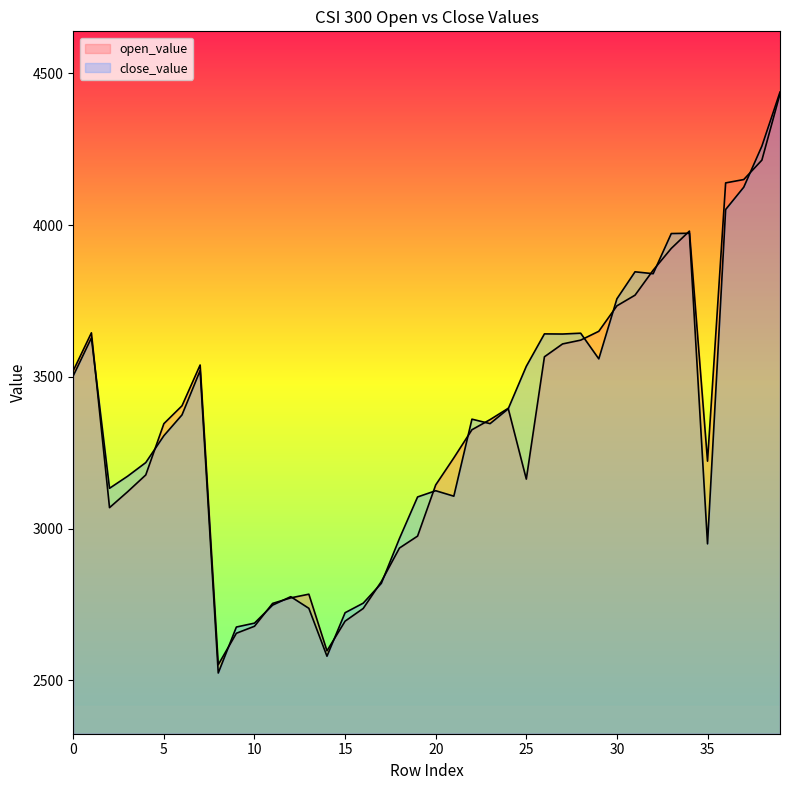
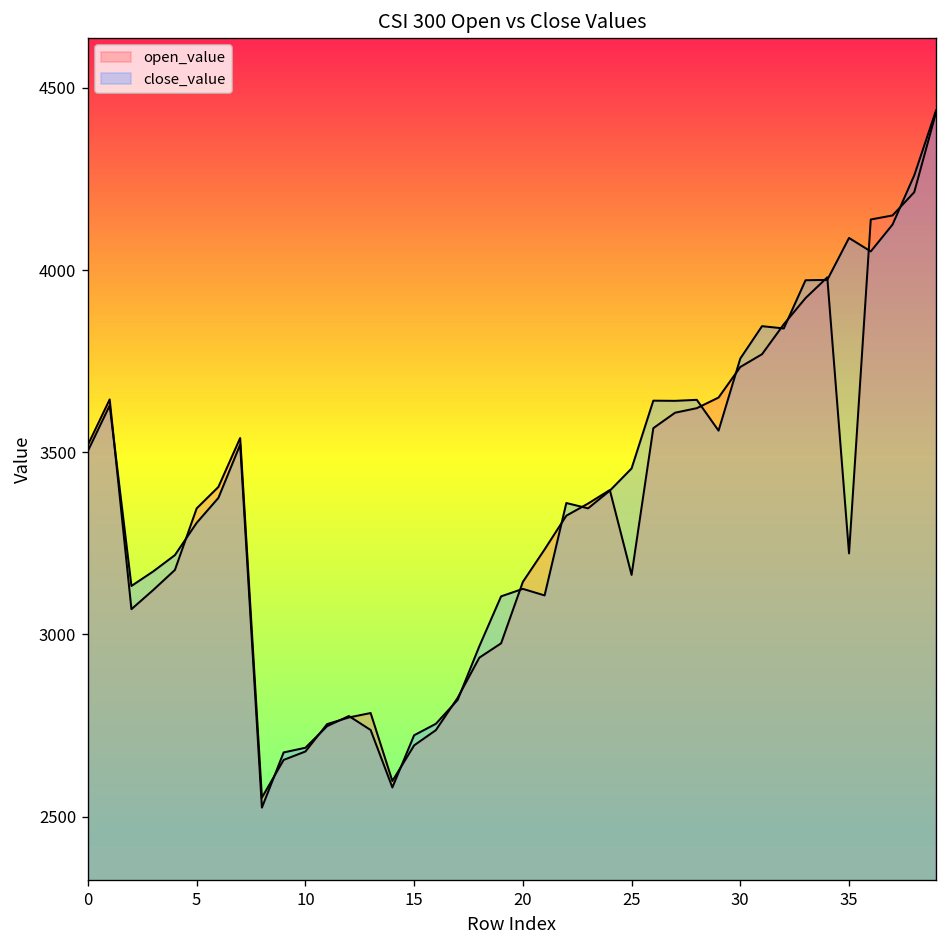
close_value, 25: 3530 -> 3460
close_value, 35: 2950 -> 4090
